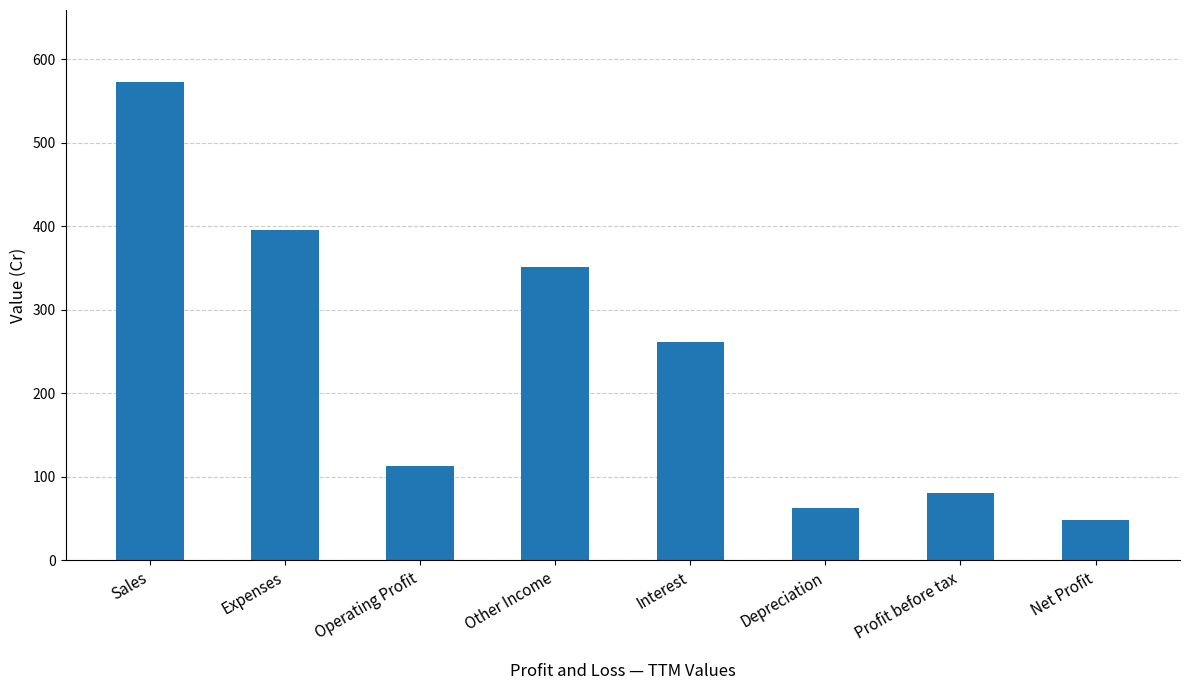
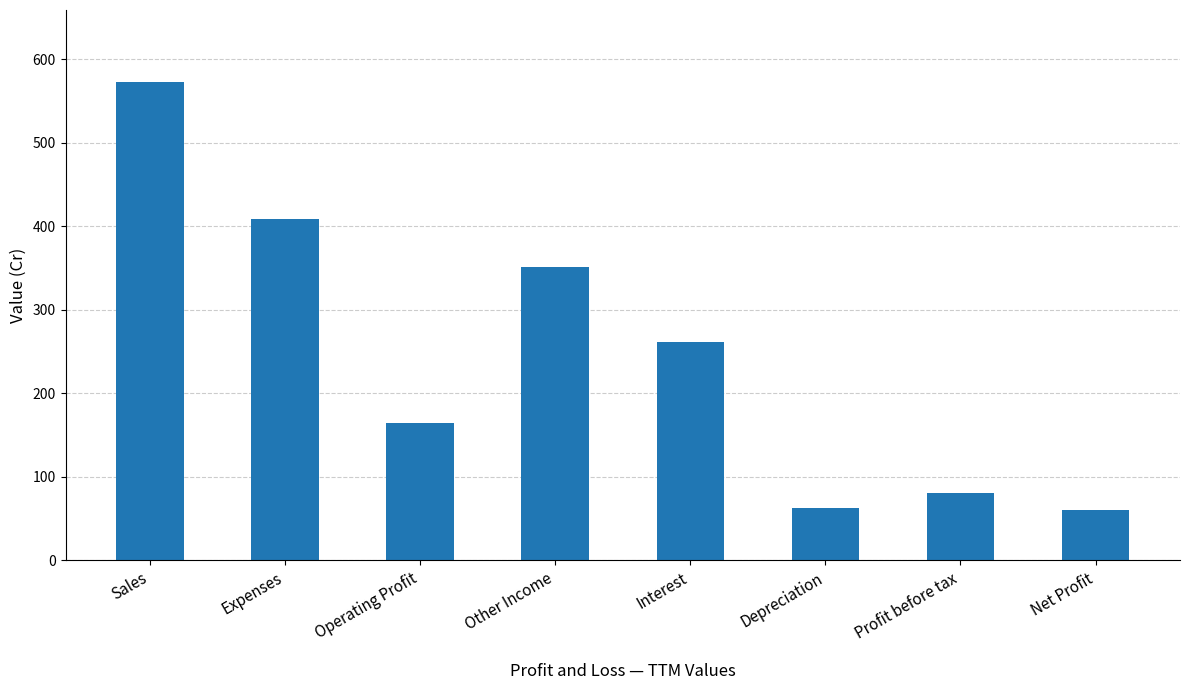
Expenses: 400 -> 410
Operating Profit: 110 -> 160
Net Profit: 50 -> 60
